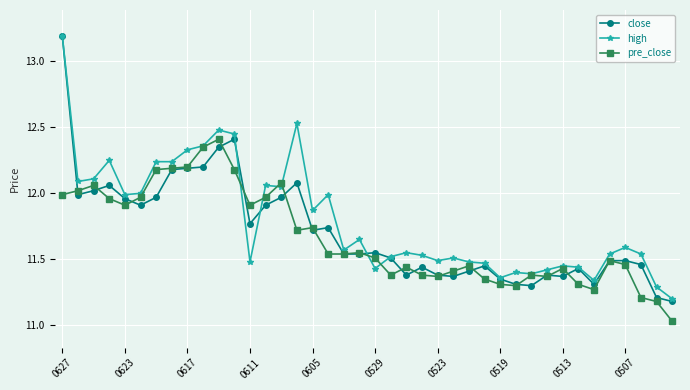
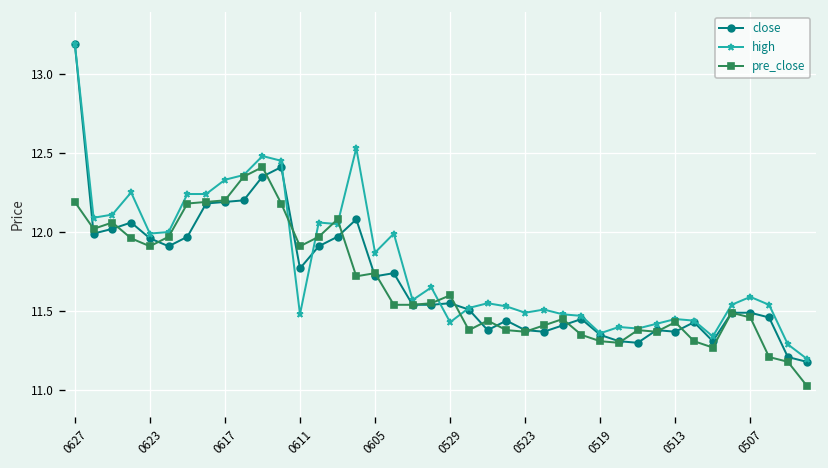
pre_close, 0627: 11.99 -> 12.19
pre_close, 0529: 11.51 -> 11.60
